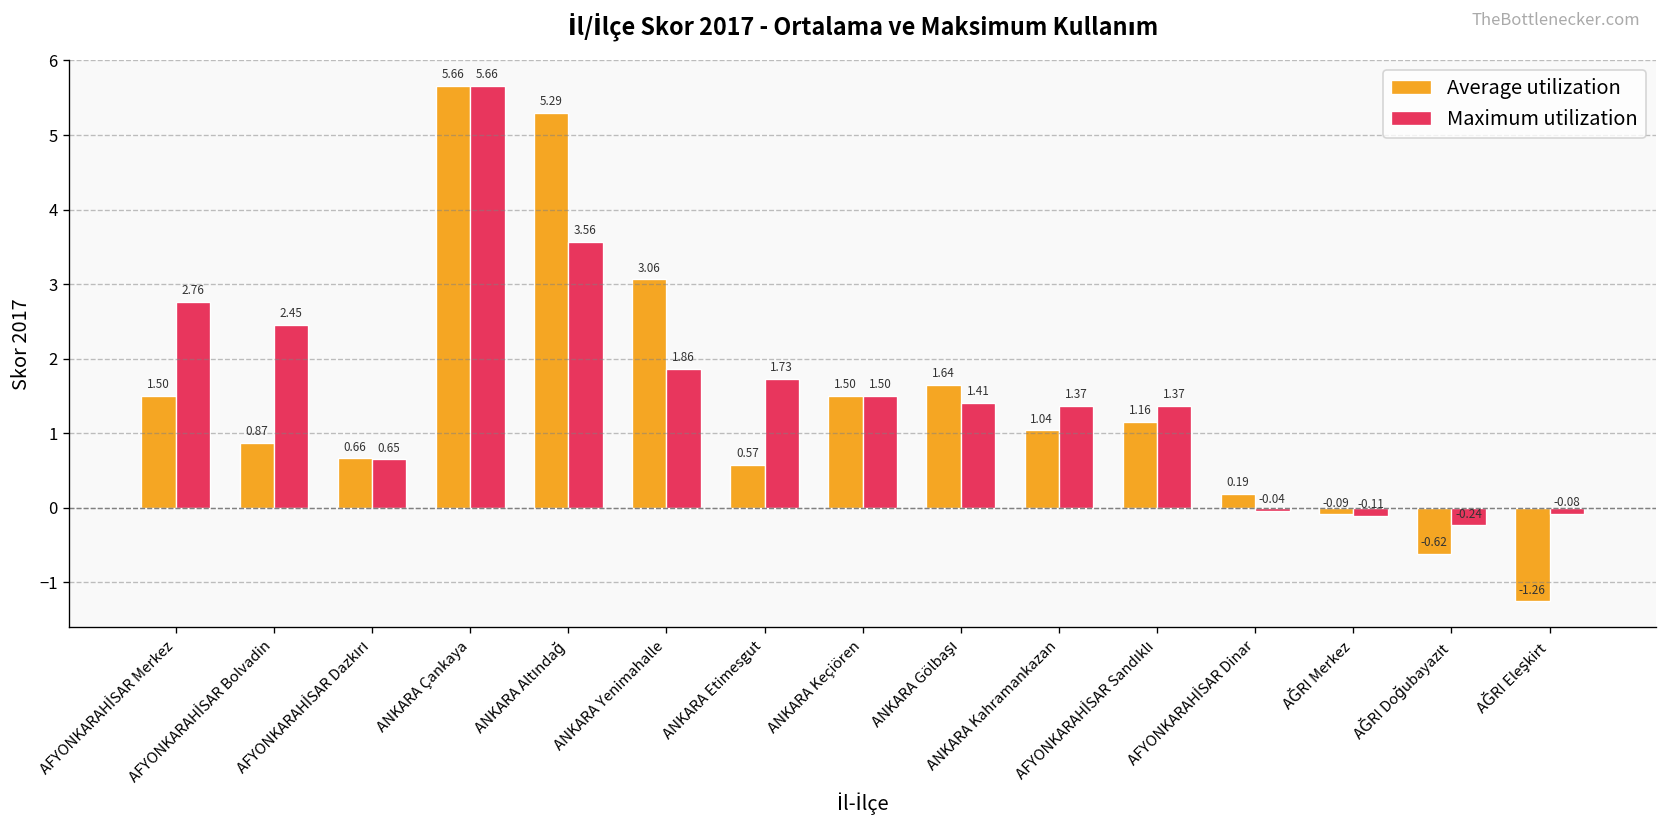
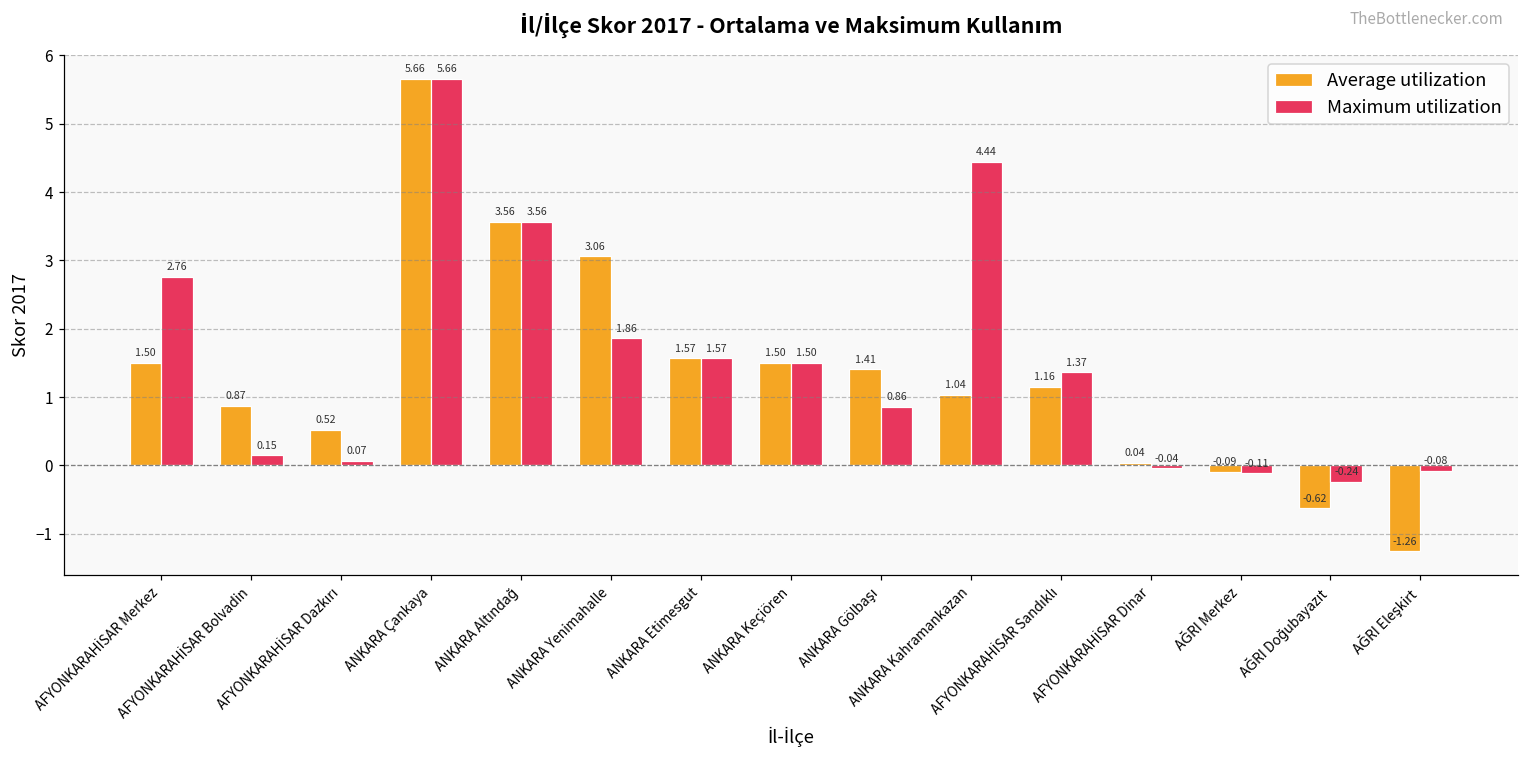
Maximum utilization, AFYONKARAHİSAR Bolvadin: 2.45 -> 0.15
Average utilization, AFYONKARAHİSAR Dazkırı: 0.66 -> 0.52
Maximum utilization, AFYONKARAHİSAR Dazkırı: 0.65 -> 0.07
Average utilization, ANKARA Altındağ: 5.29 -> 3.56
Average utilization, ANKARA Etimesgut: 0.57 -> 1.57
Maximum utilization, ANKARA Etimesgut: 1.73 -> 1.57
Average utilization, ANKARA Gölbaşı: 1.64 -> 1.41
Maximum utilization, ANKARA Gölbaşı: 1.41 -> 0.86
Maximum utilization, ANKARA Kahramankazan: 1.37 -> 4.44
Average utilization, AFYONKARAHİSAR Dinar: 0.19 -> 0.04
